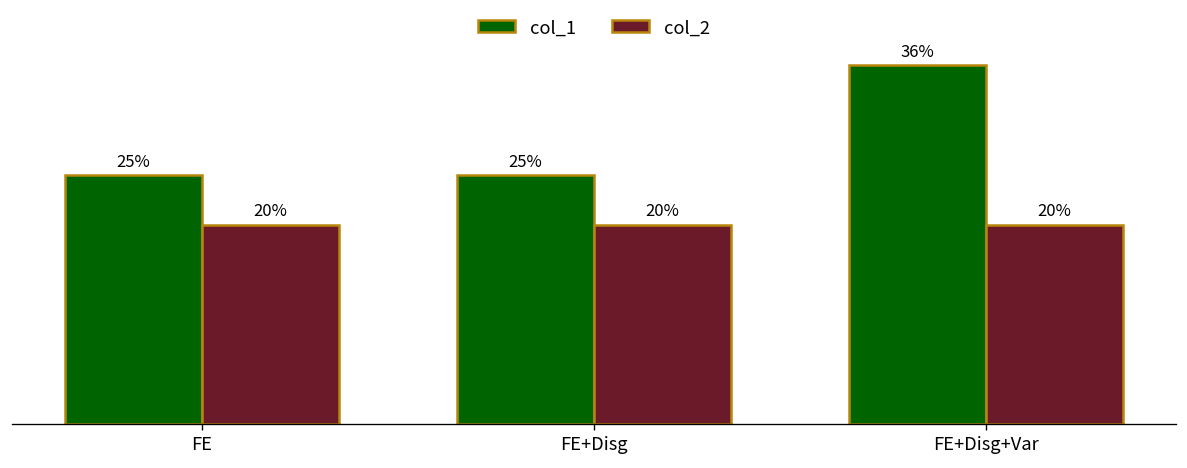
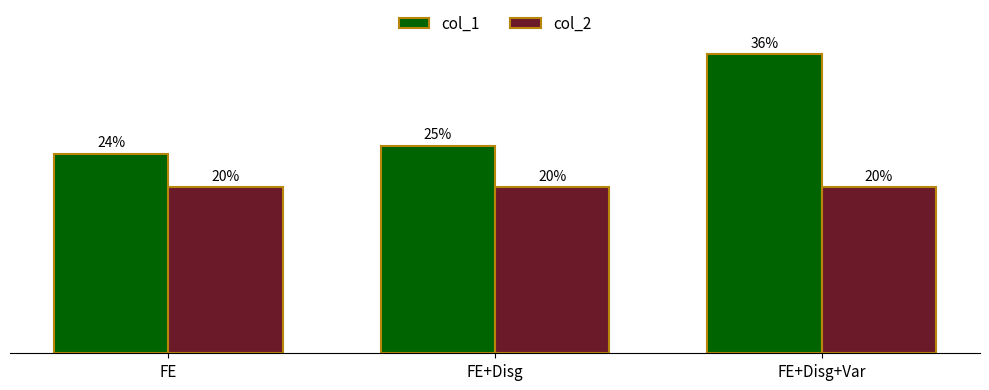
col_1, FE: 25% -> 24%
